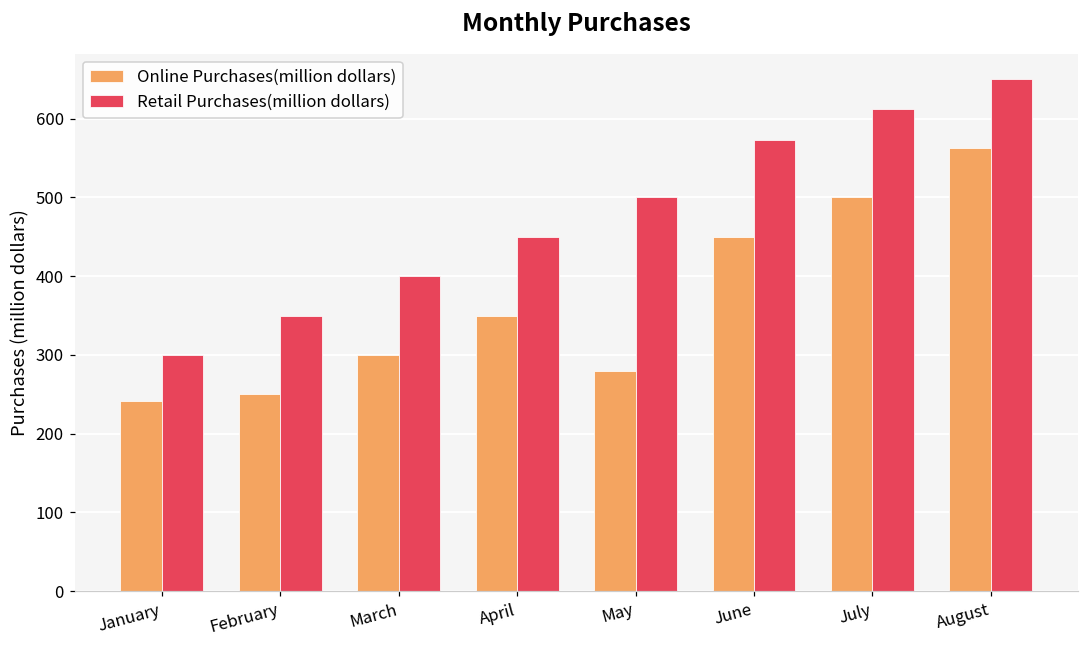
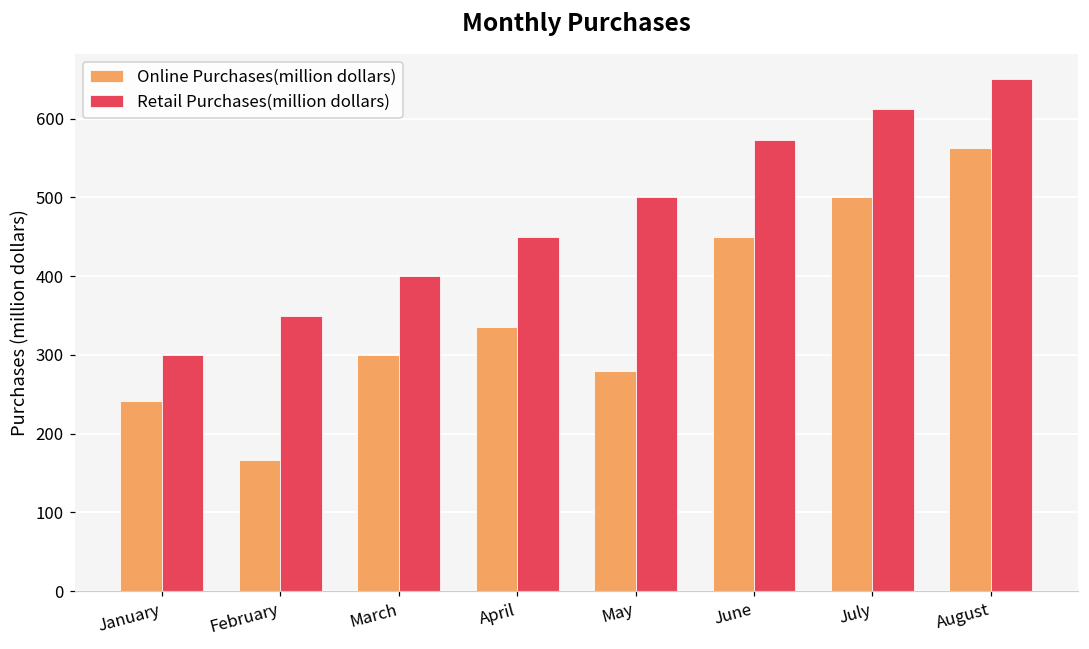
Online Purchases(million dollars), February: 250 -> 170
Online Purchases(million dollars), April: 350 -> 340
